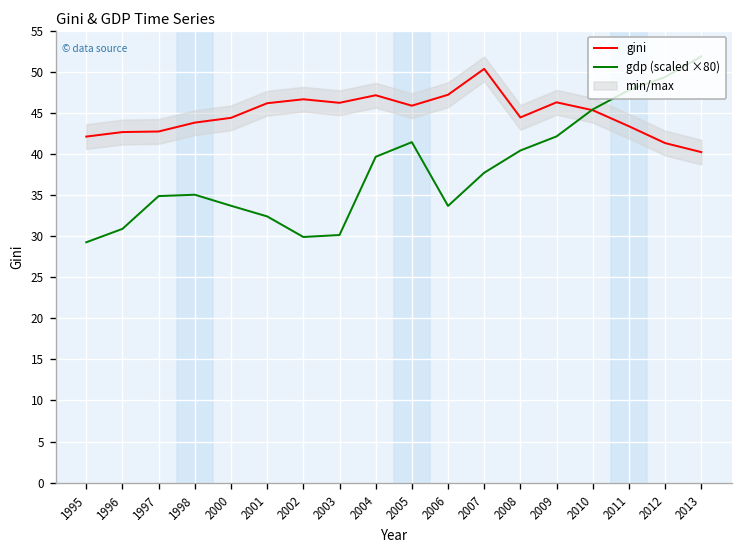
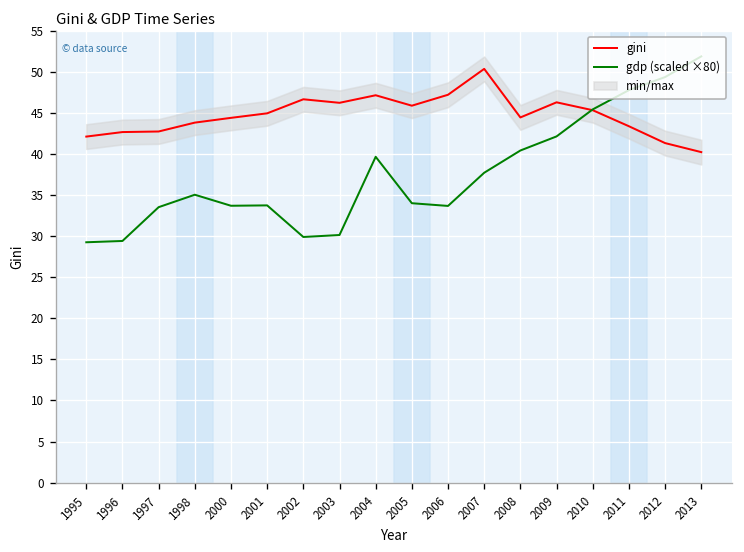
gdp (scaled ×80), 1996: 31 -> 29
gdp (scaled ×80), 1997: 35 -> 34
gini, 2001: 46 -> 45
gdp (scaled ×80), 2001: 32 -> 34
gdp (scaled ×80), 2005: 41 -> 34
